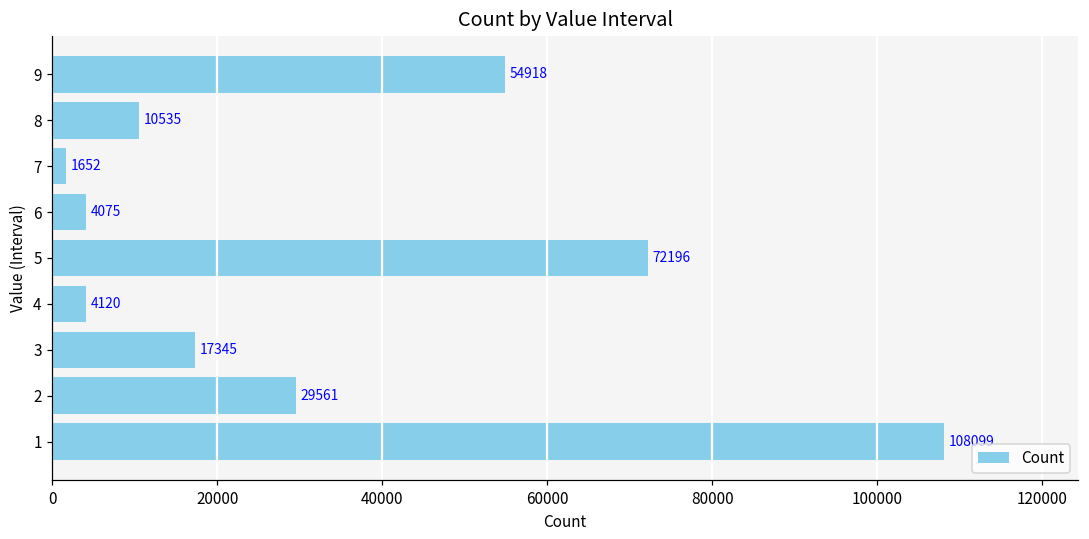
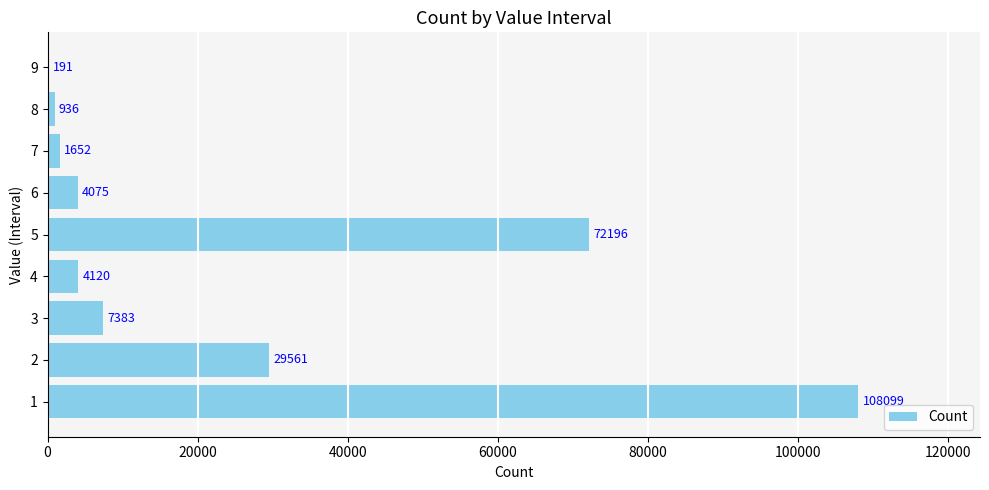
9: 54918 -> 191
8: 10535 -> 936
3: 17345 -> 7383
